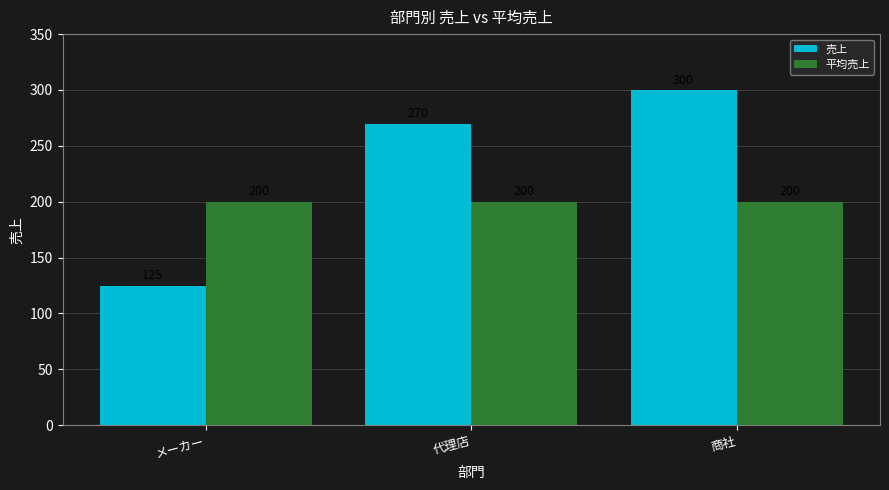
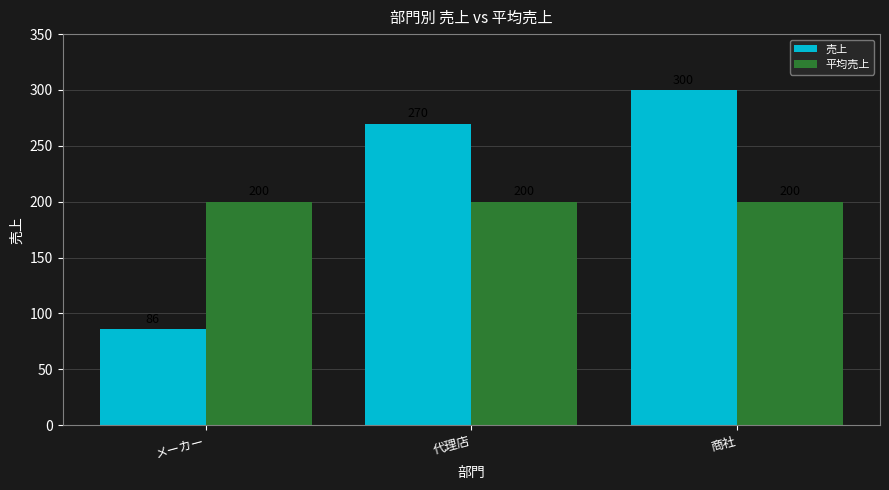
売上, メーカー: 125 -> 86
